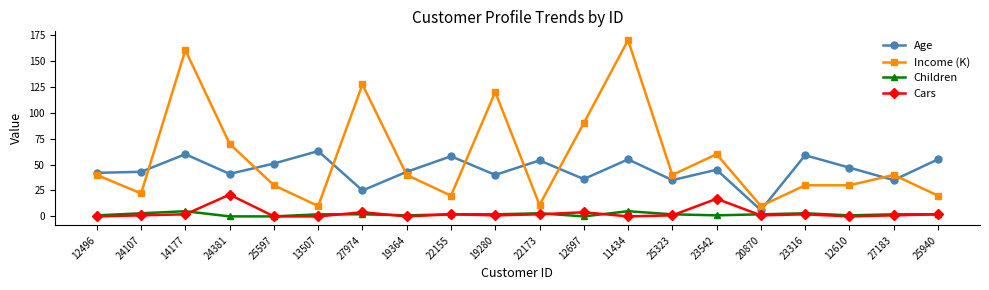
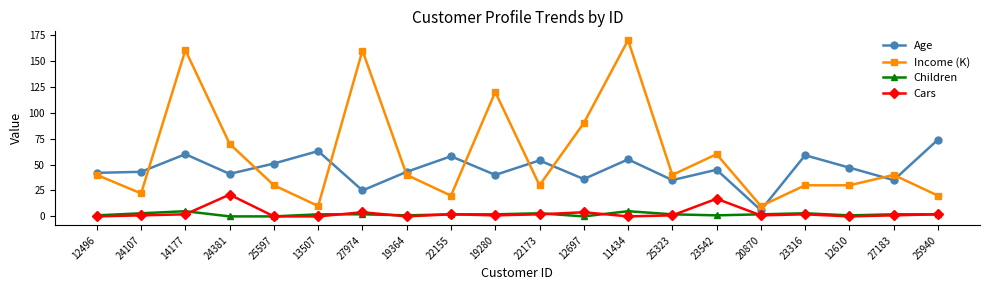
Income (K), 27974: 127 -> 160
Income (K), 22173: 11 -> 30
Age, 25940: 55 -> 74
